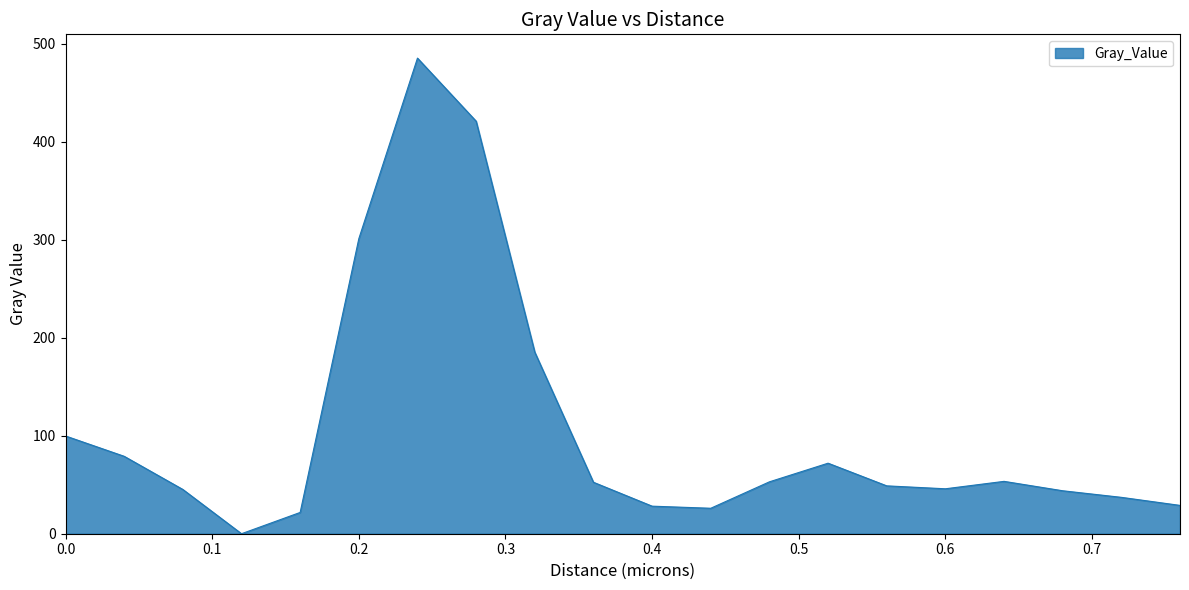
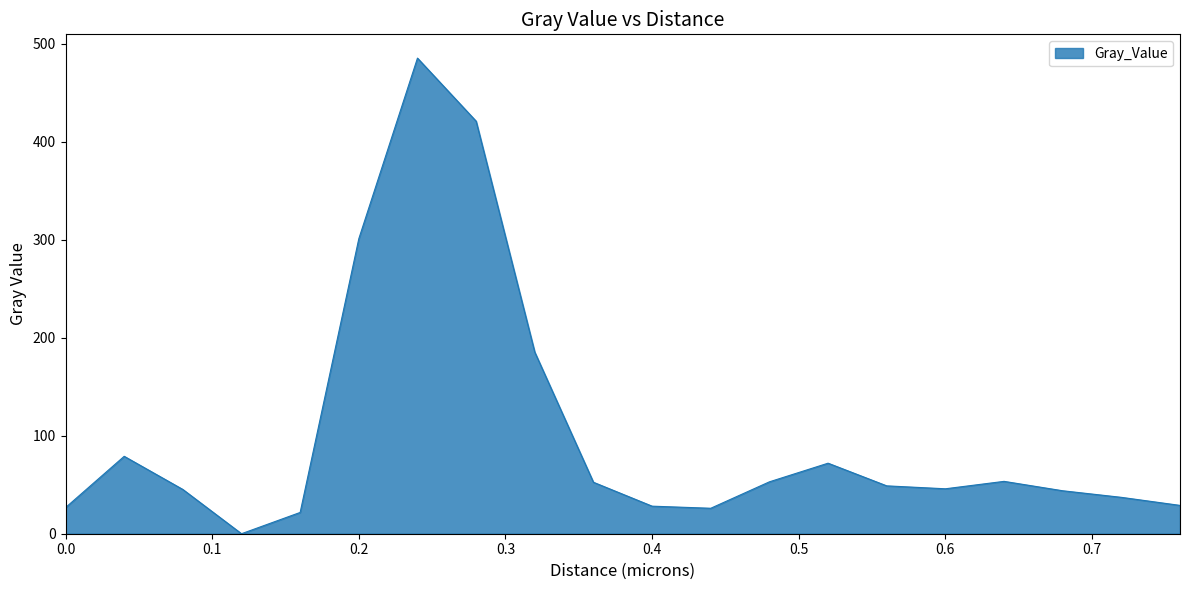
0.0: 100 -> 30
